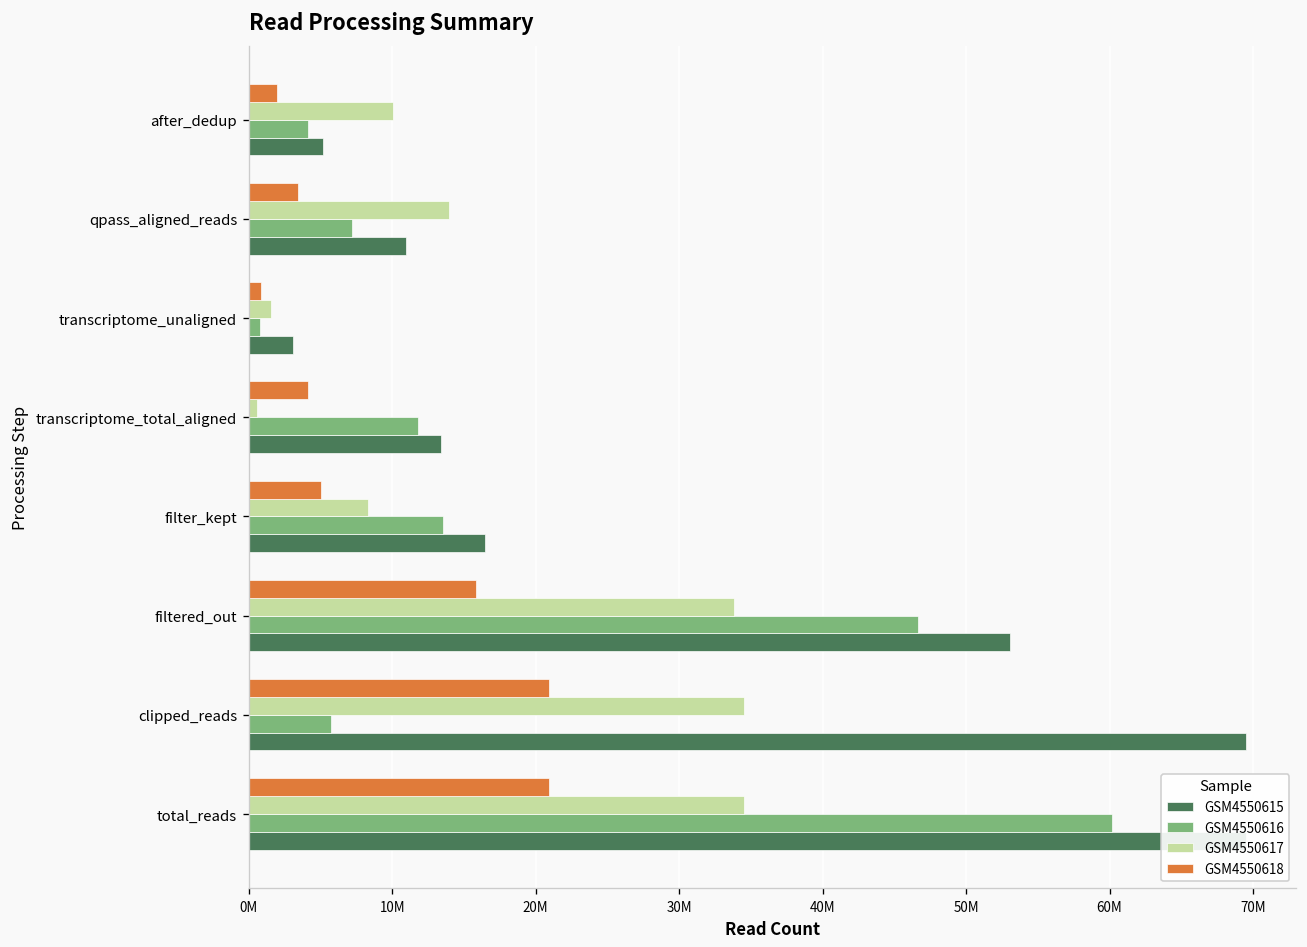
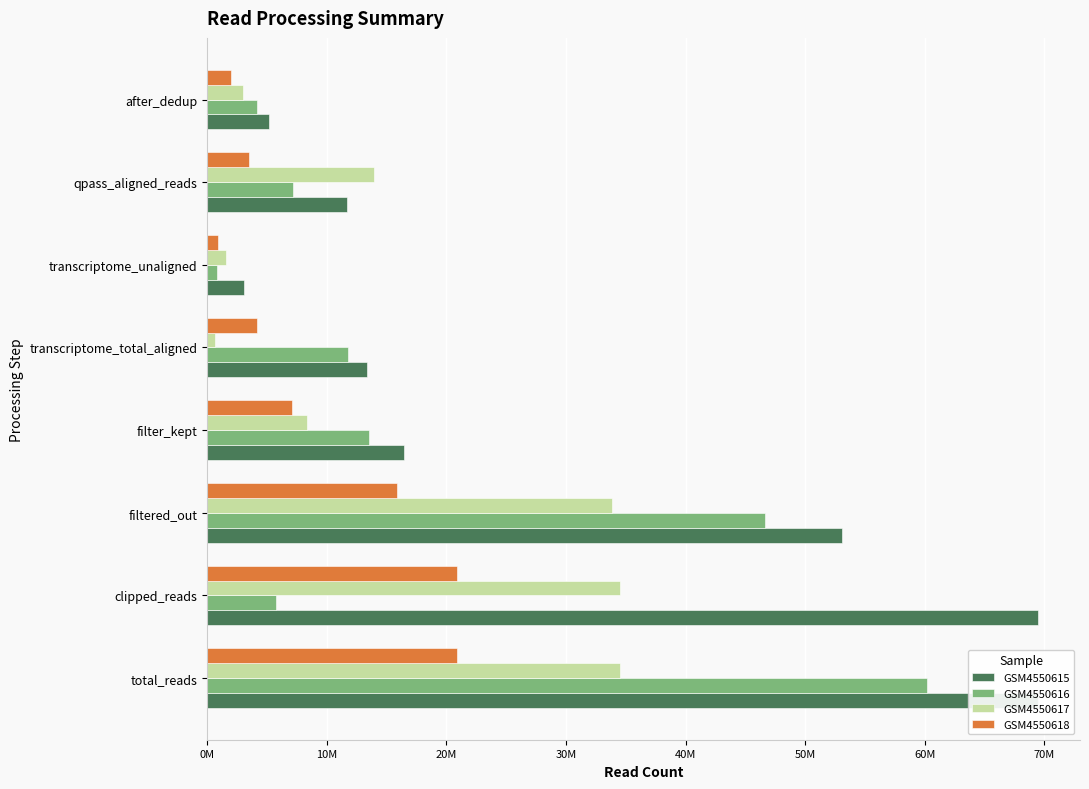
GSM4550617, after_dedup: 10100000 -> 3000000
GSM4550615, qpass_aligned_reads: 11000000 -> 11700000
GSM4550618, filter_kept: 5000000 -> 7100000
